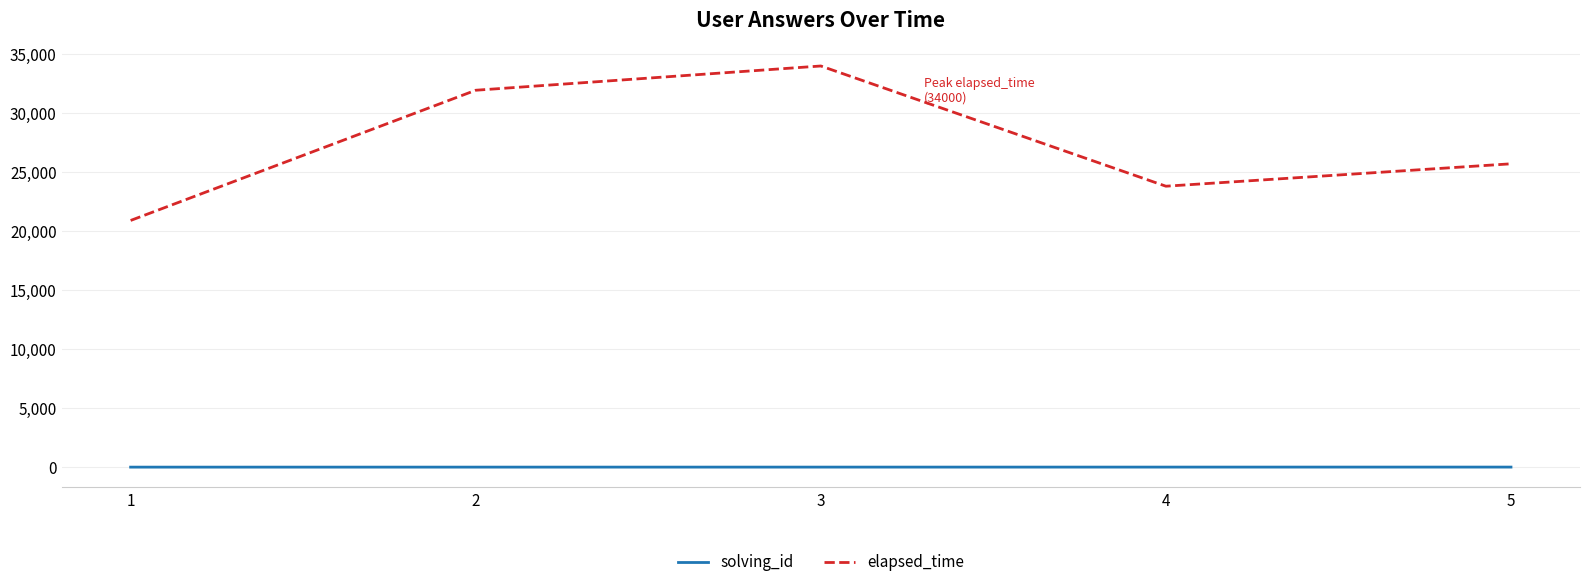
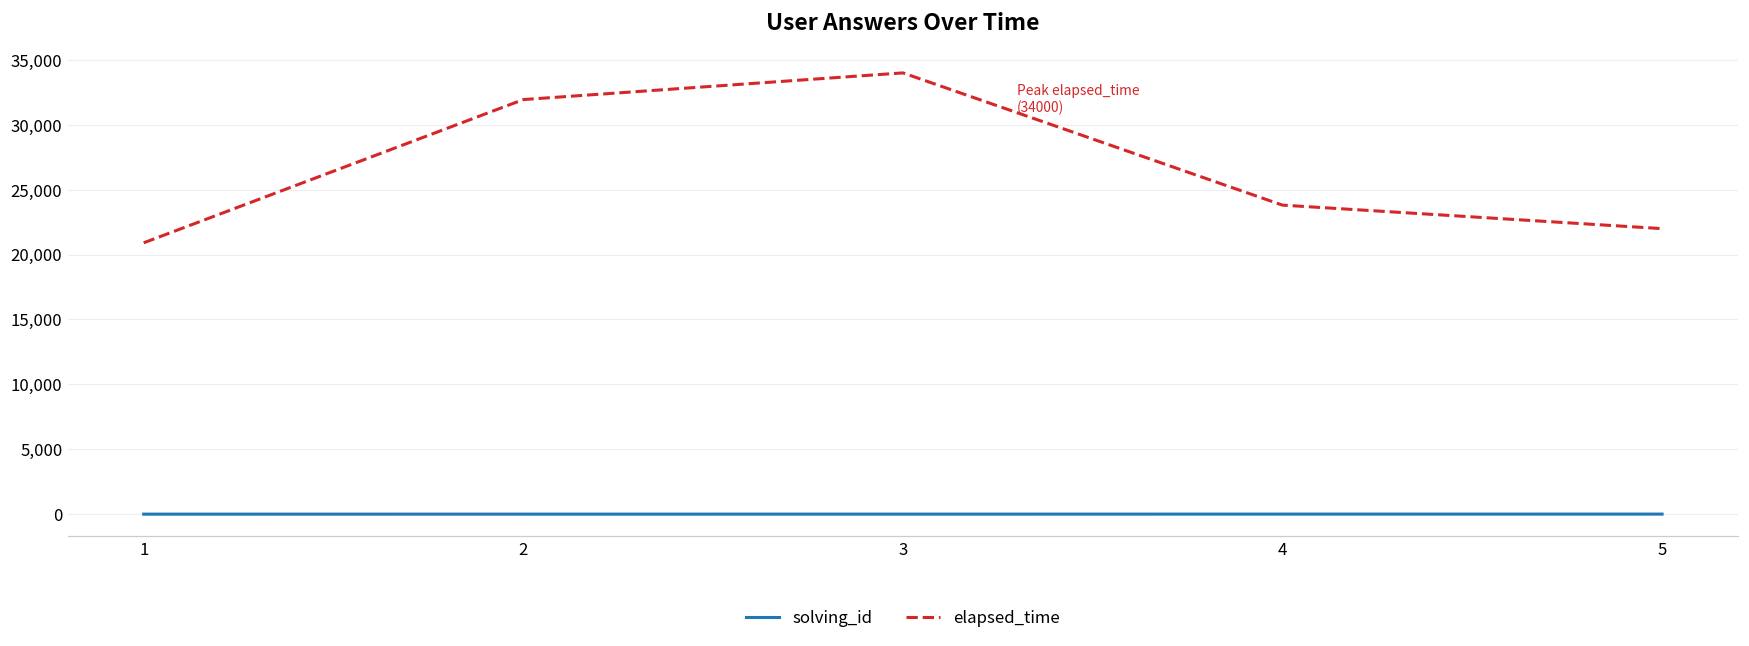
elapsed_time, 5: 25,700 -> 22,000
